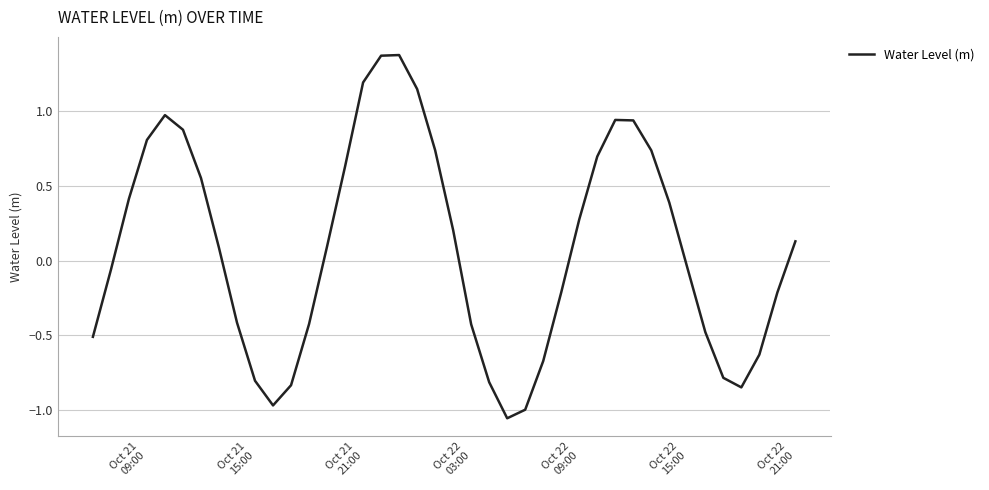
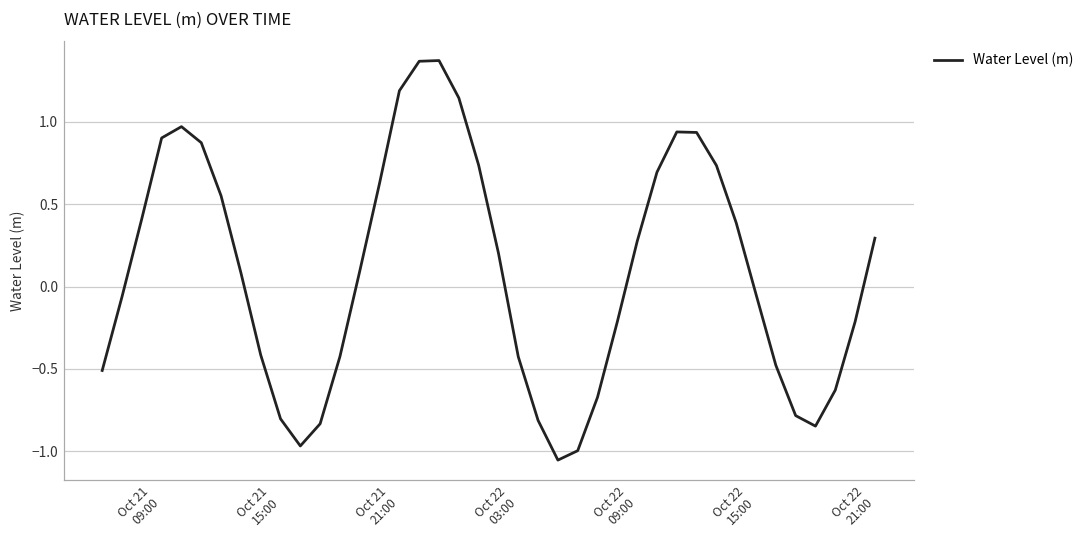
Oct 21 09:00: 0.81 -> 0.90
Oct 22 21:00: 0.13 -> 0.29
